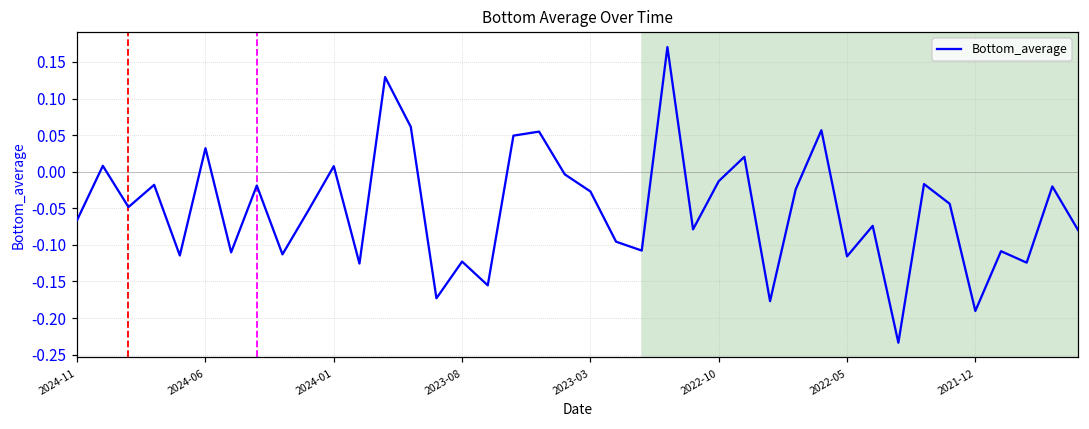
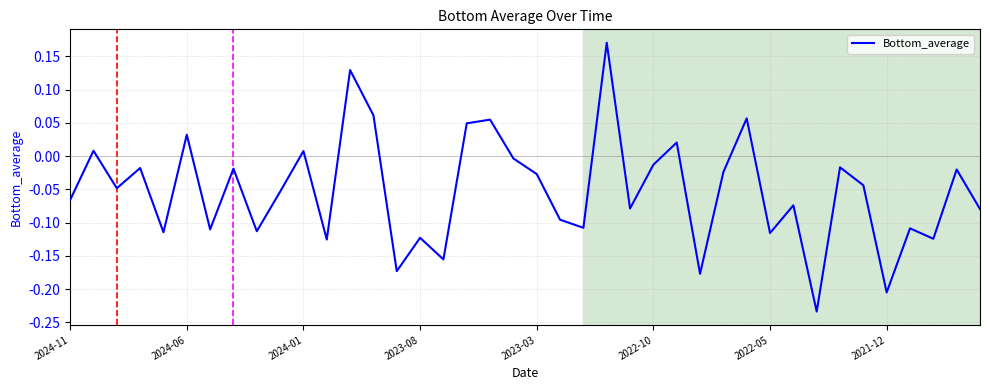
2021-12: -0.19 -> -0.20
